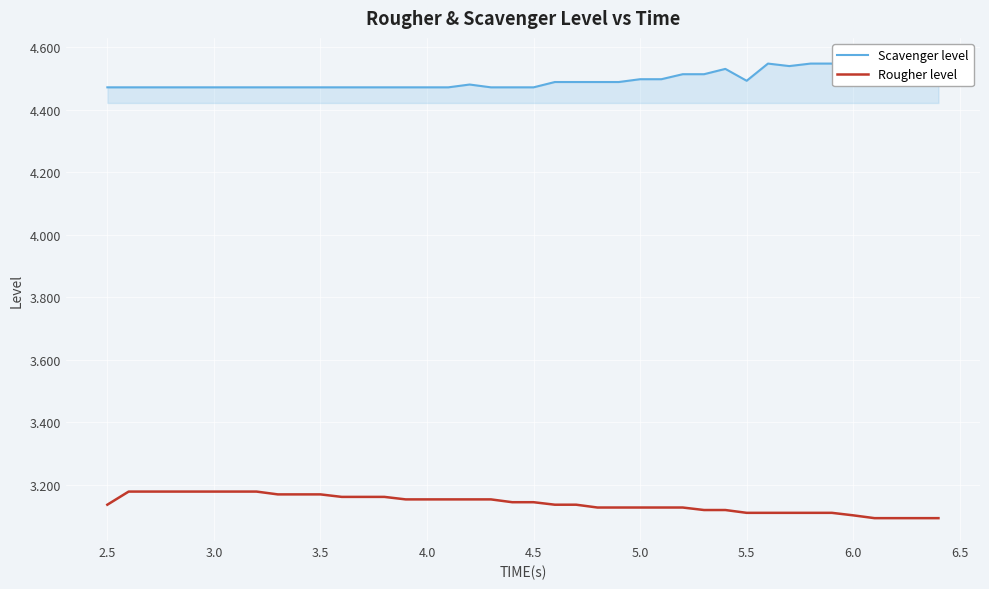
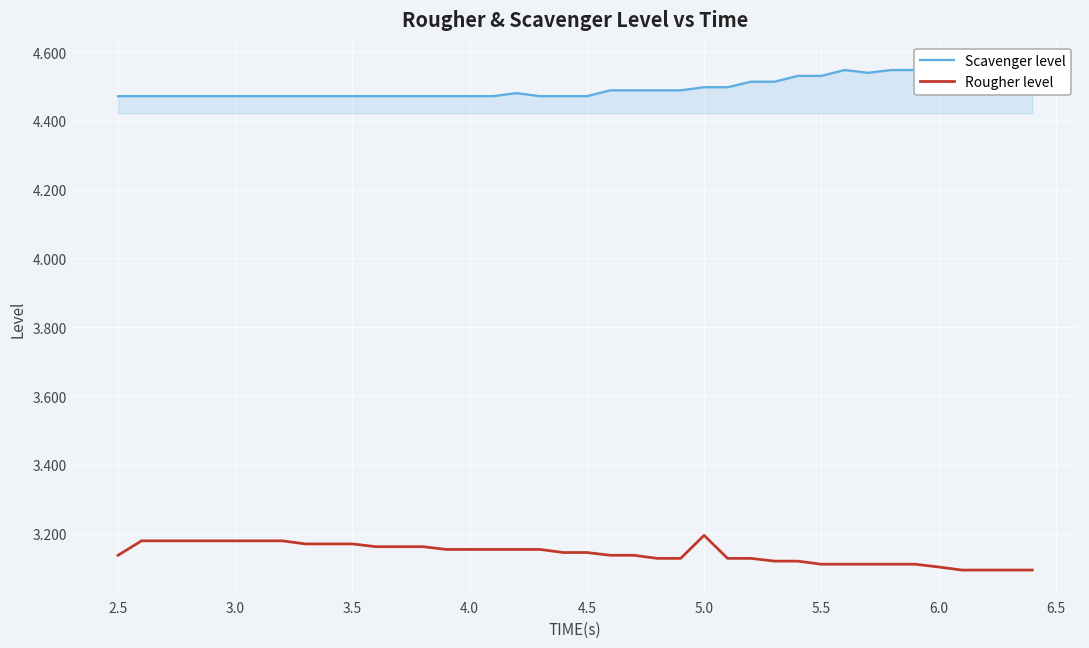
Rougher level, 5.0: 3.13 -> 3.20
Scavenger level, 5.5: 4.49 -> 4.53
